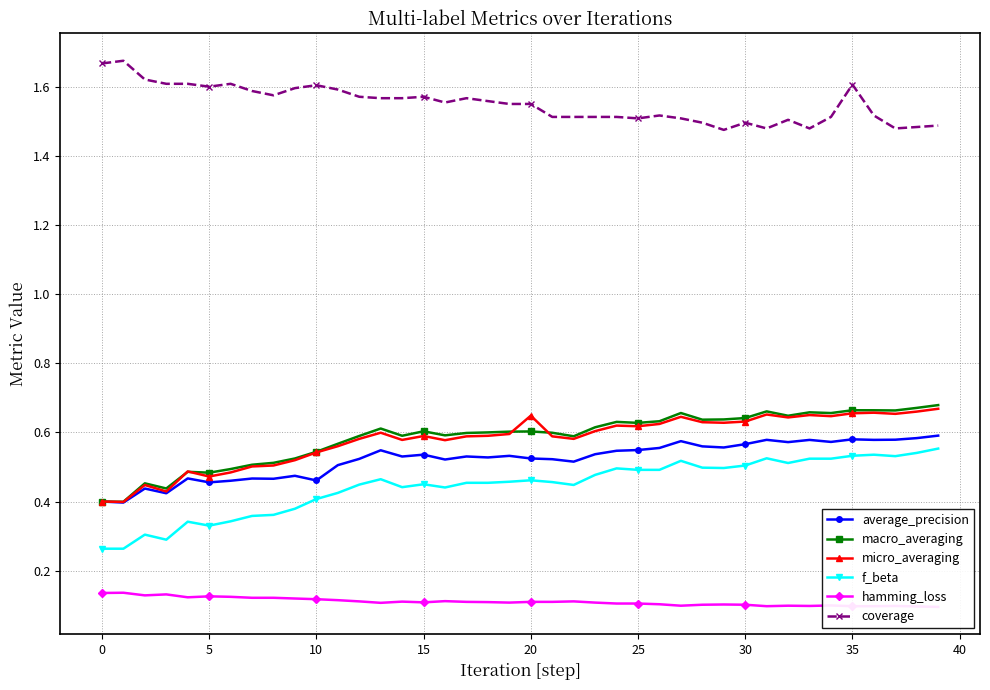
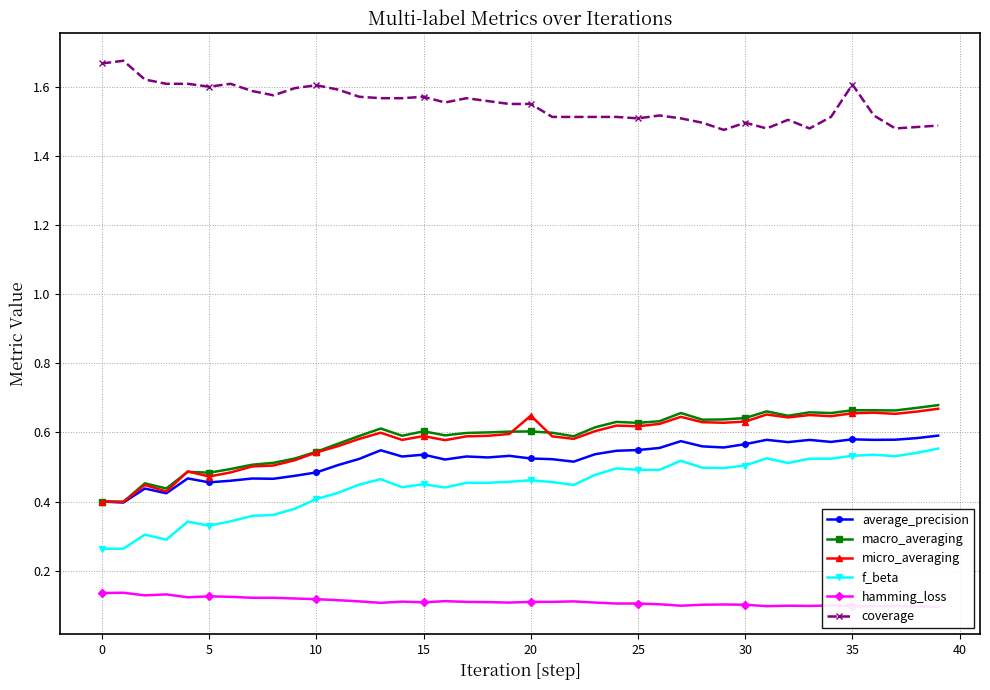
average_precision, 10: 0.46 -> 0.48
